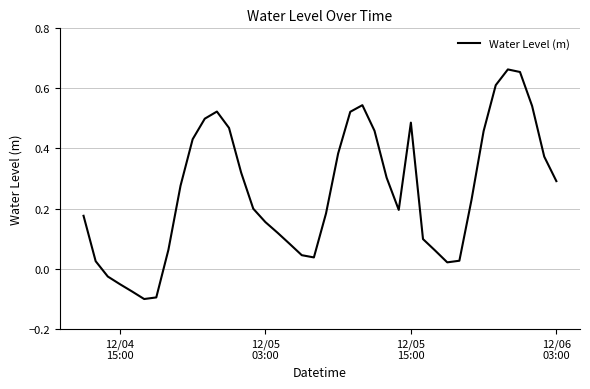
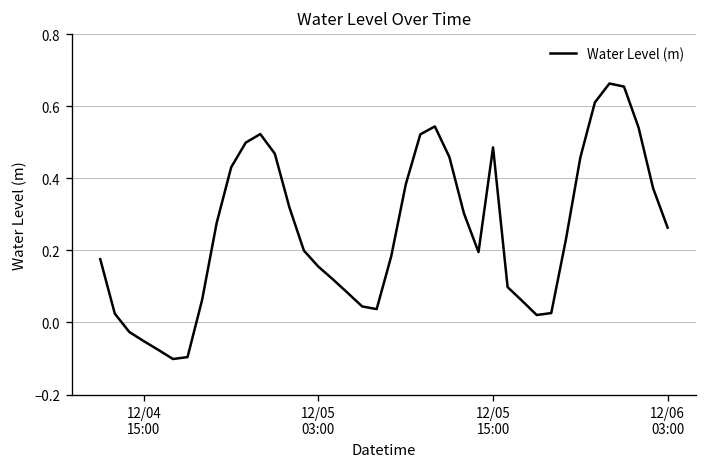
12/06 03:00: 0.29 -> 0.26
